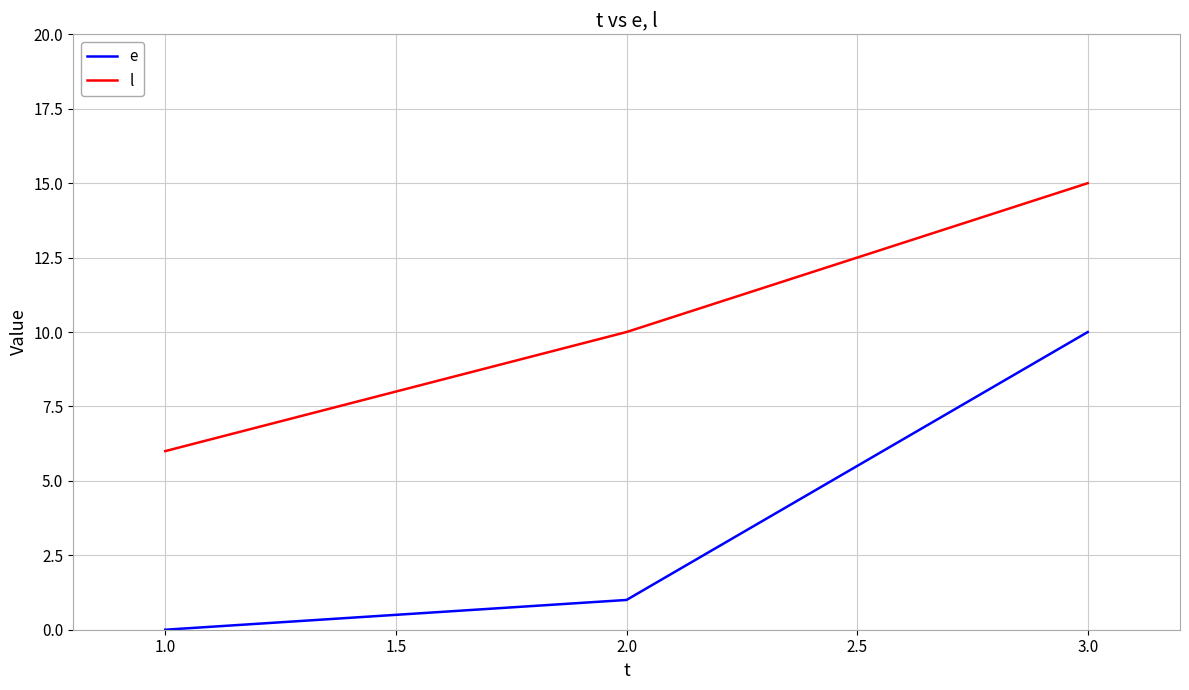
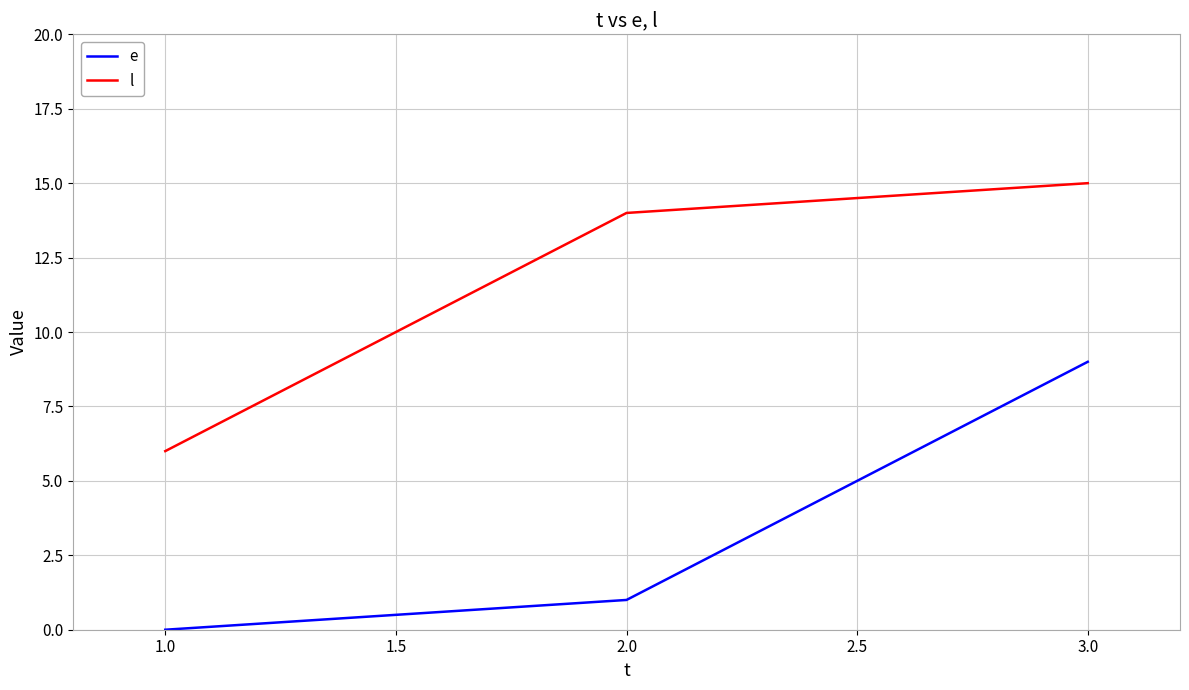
l, 2.0: 10 -> 14
e, 3.0: 10 -> 9
